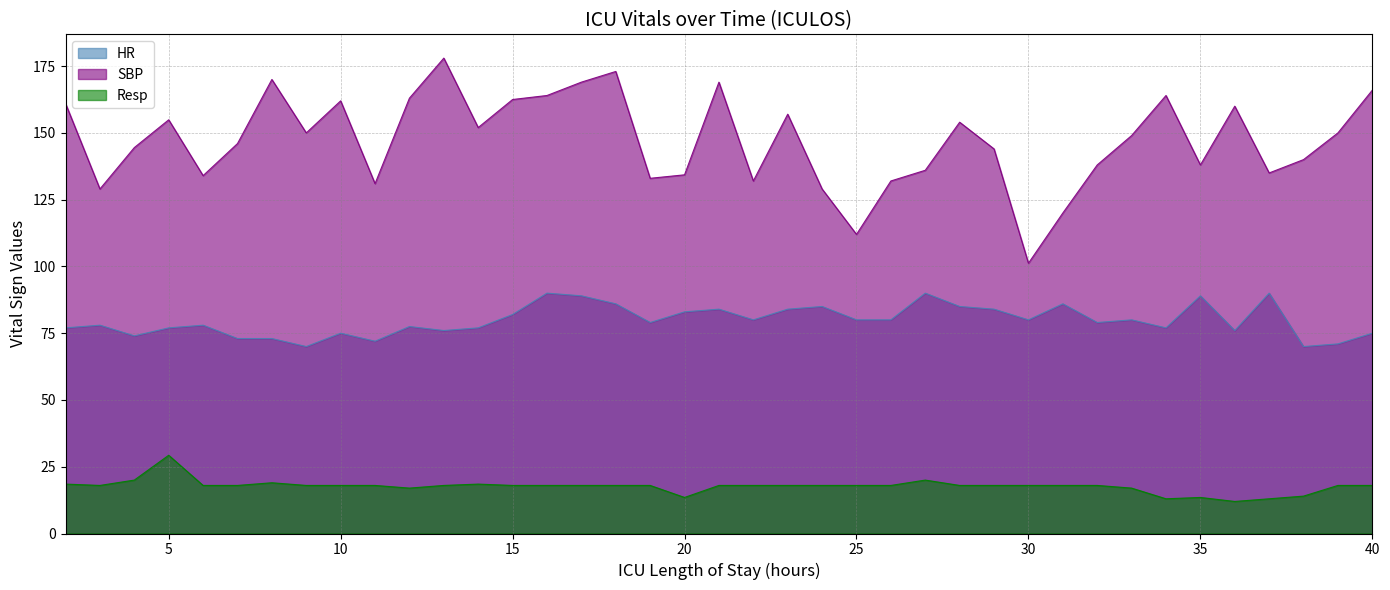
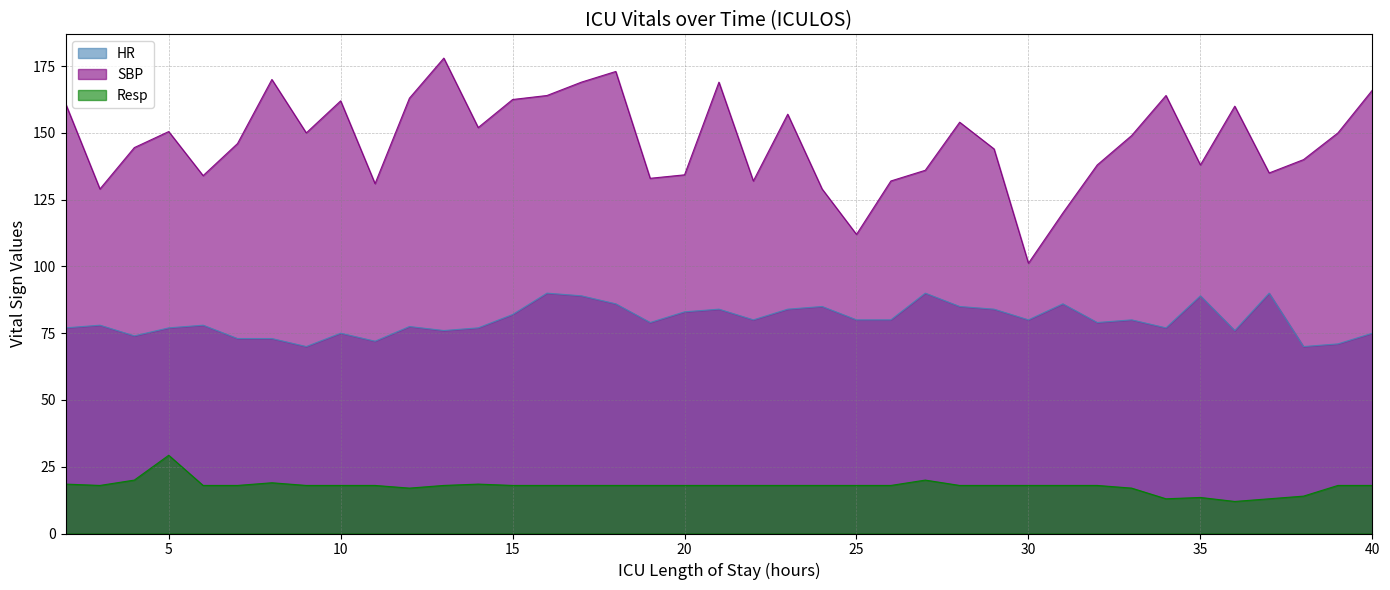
SBP, 5: 155 -> 151
Resp, 20: 14 -> 18
